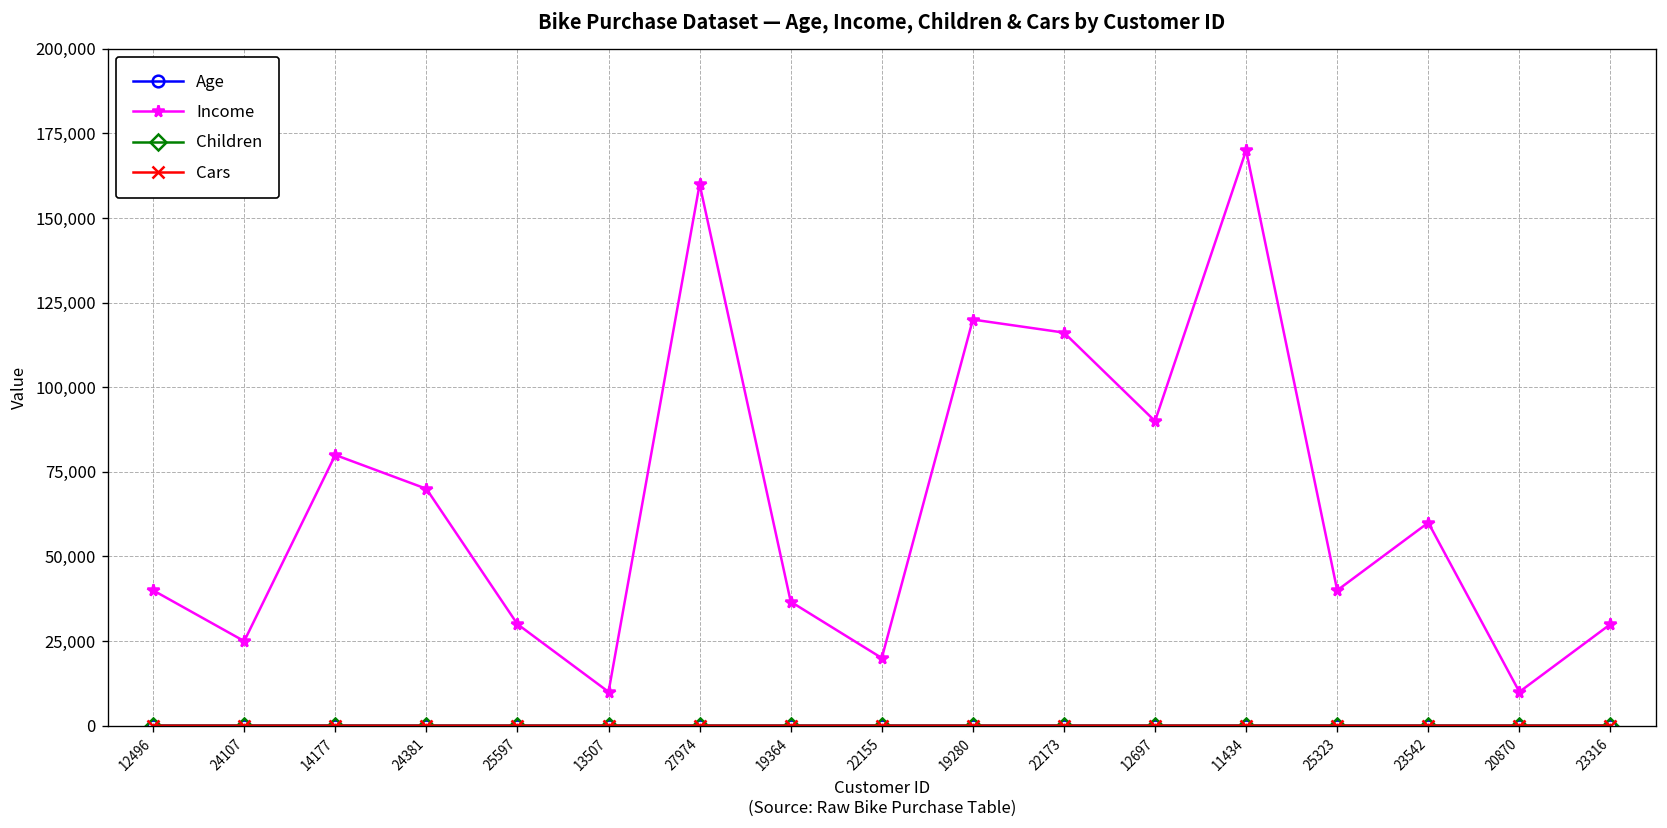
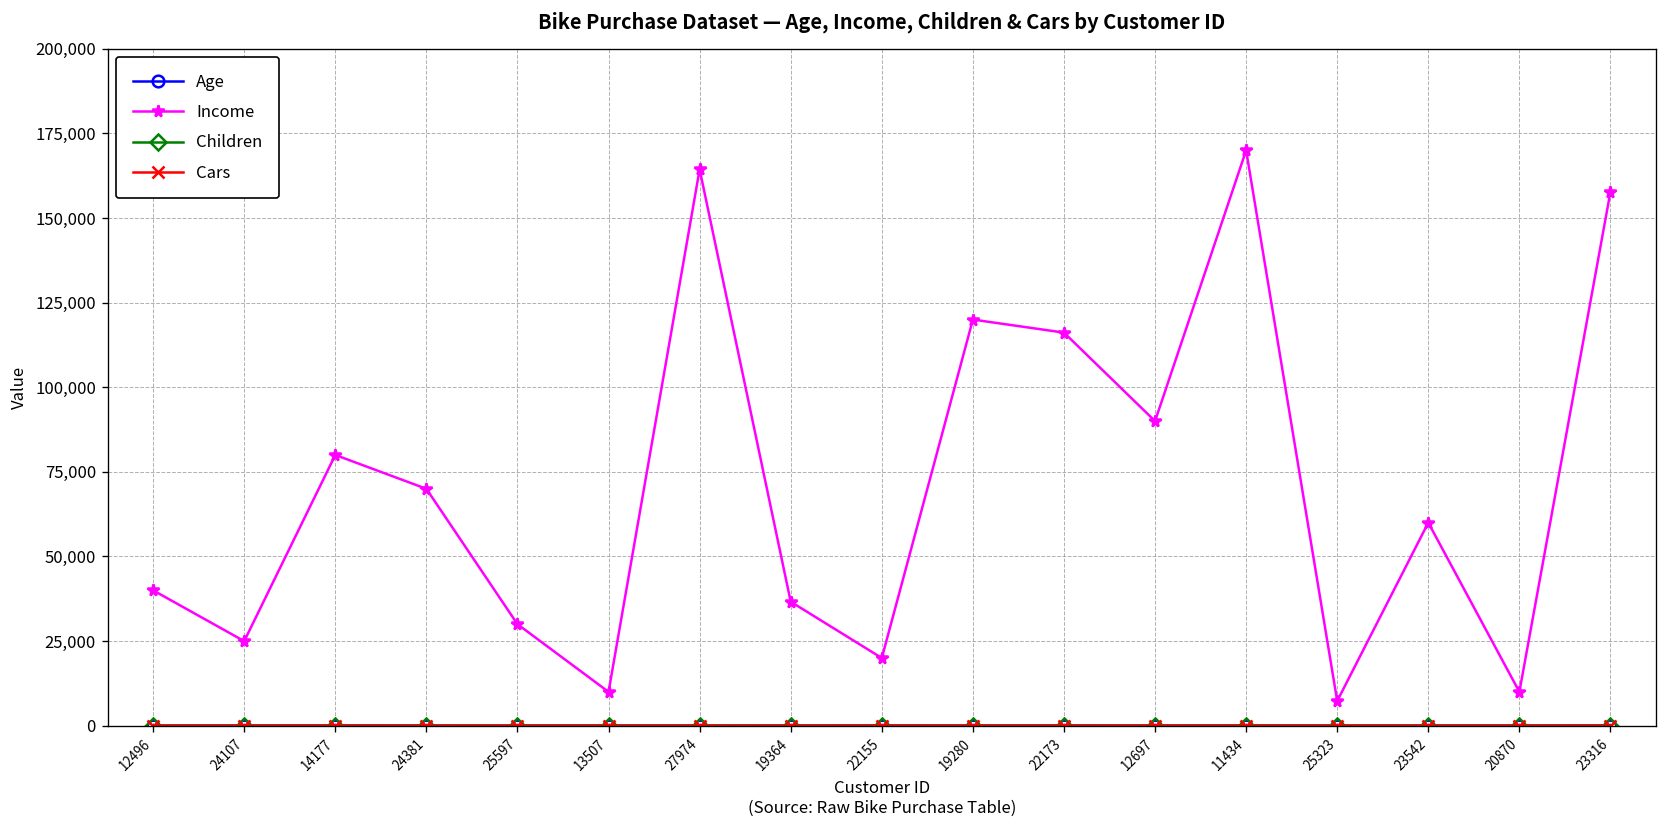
Income, 27974: 160,000 -> 164,000
Income, 25323: 40,000 -> 7,000
Income, 23316: 30,000 -> 158,000
